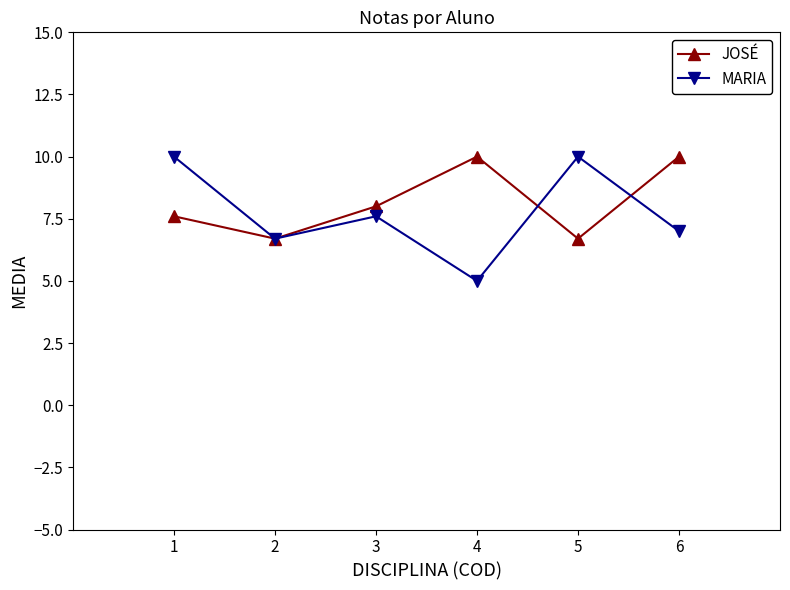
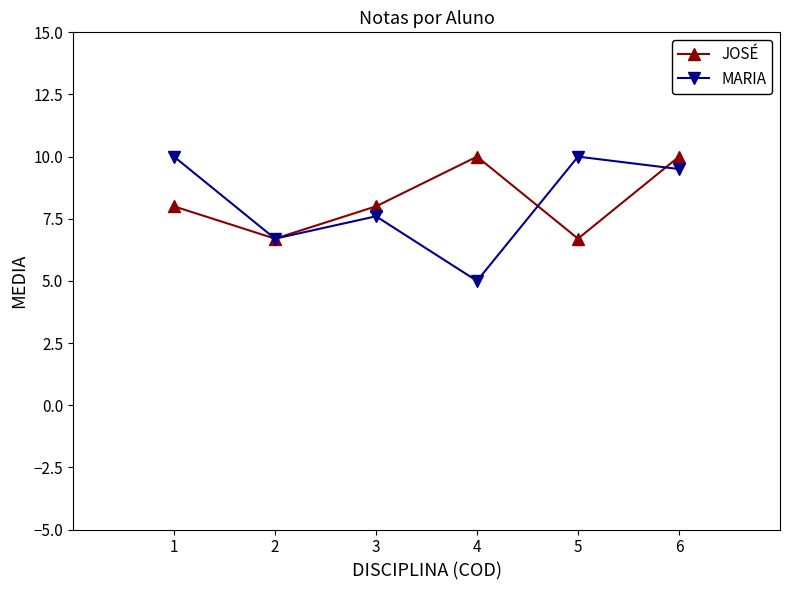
JOSÉ, 1: 7.6 -> 8.0
MARIA, 6: 7.0 -> 9.5
